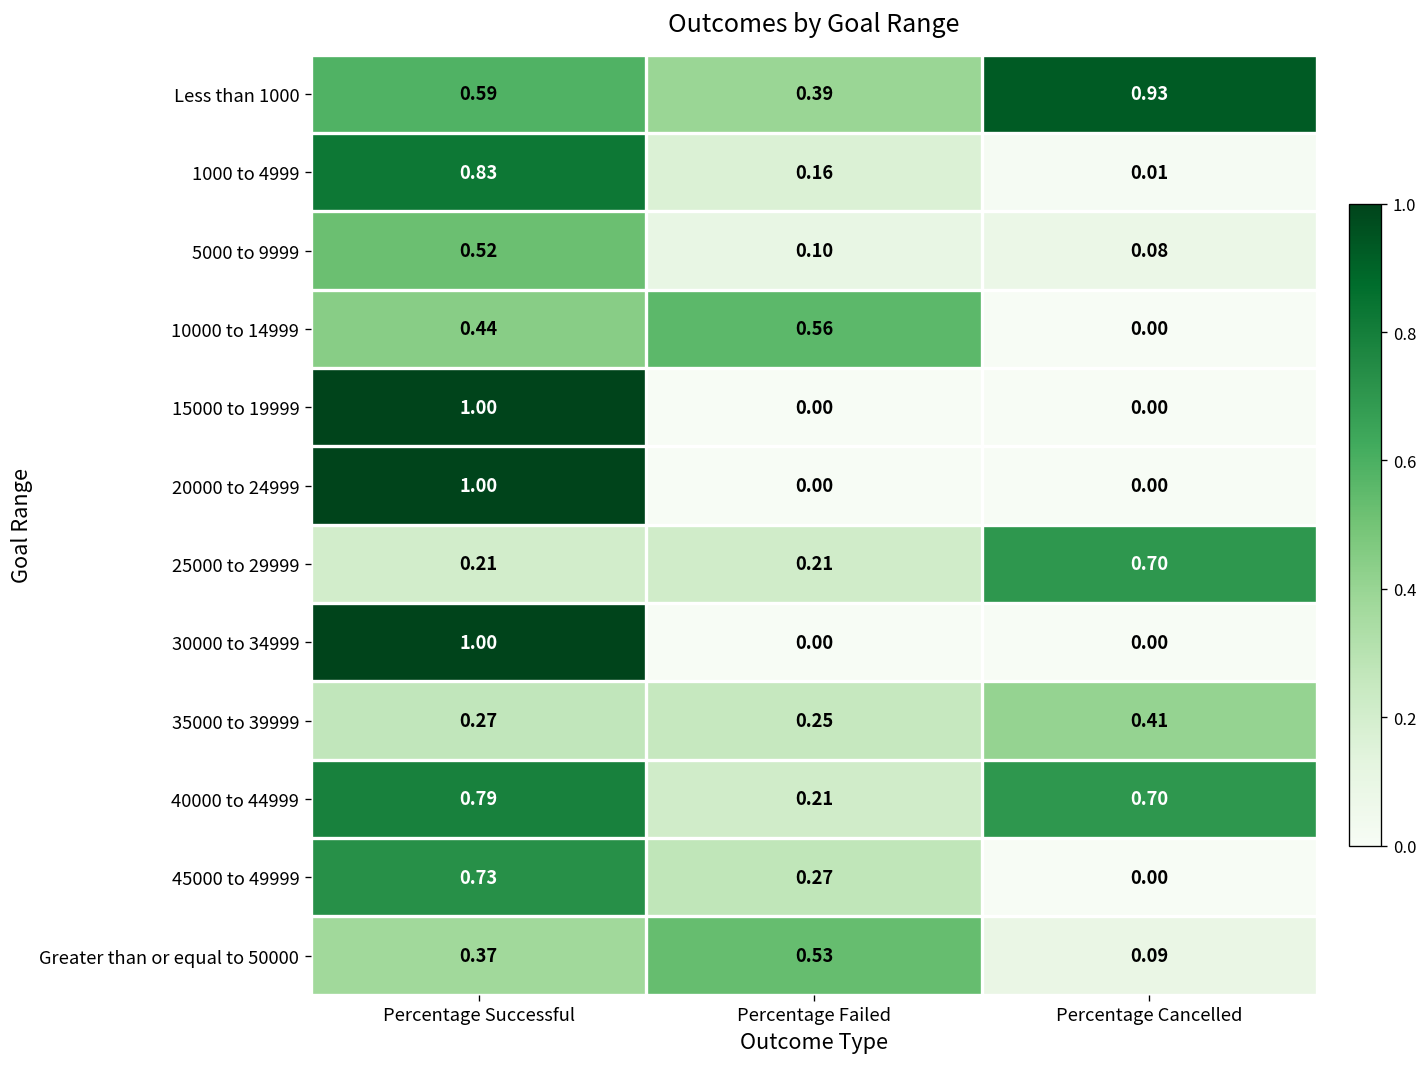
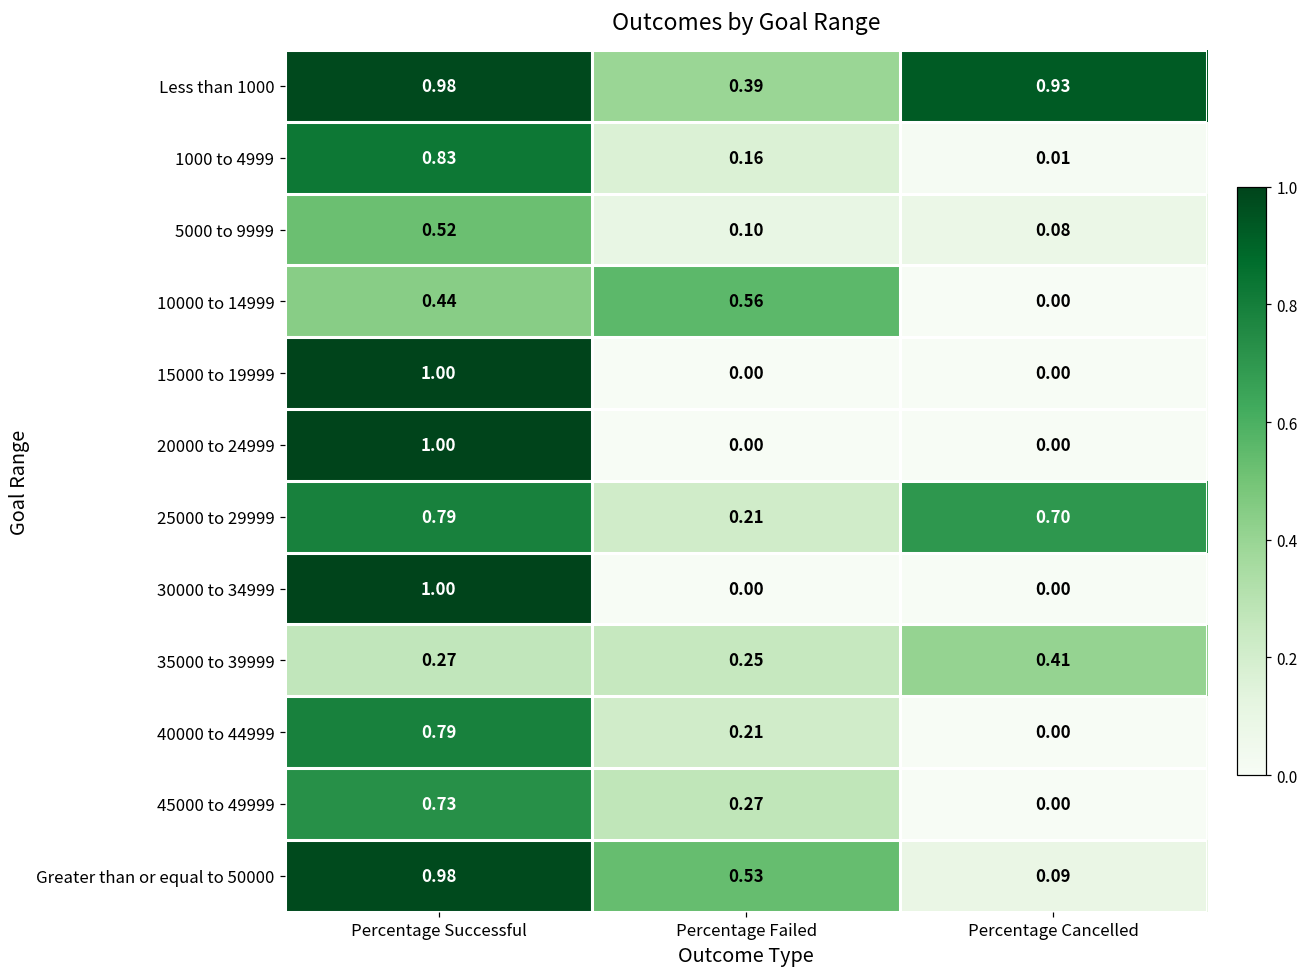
Less than 1000, Percentage Successful: 0.59 -> 0.98
25000 to 29999, Percentage Successful: 0.21 -> 0.79
40000 to 44999, Percentage Cancelled: 0.70 -> 0.00
Greater than or equal to 50000, Percentage Successful: 0.37 -> 0.98
